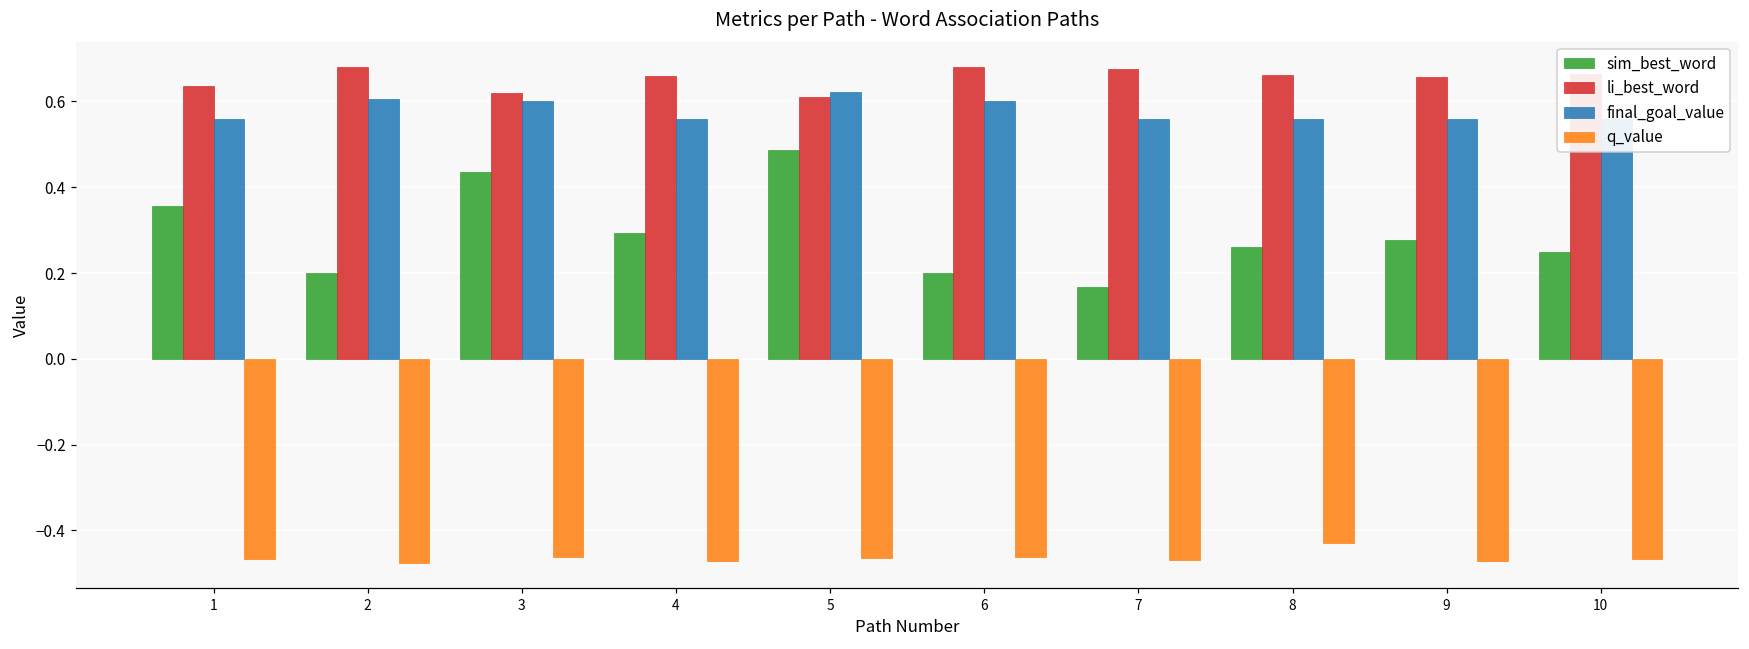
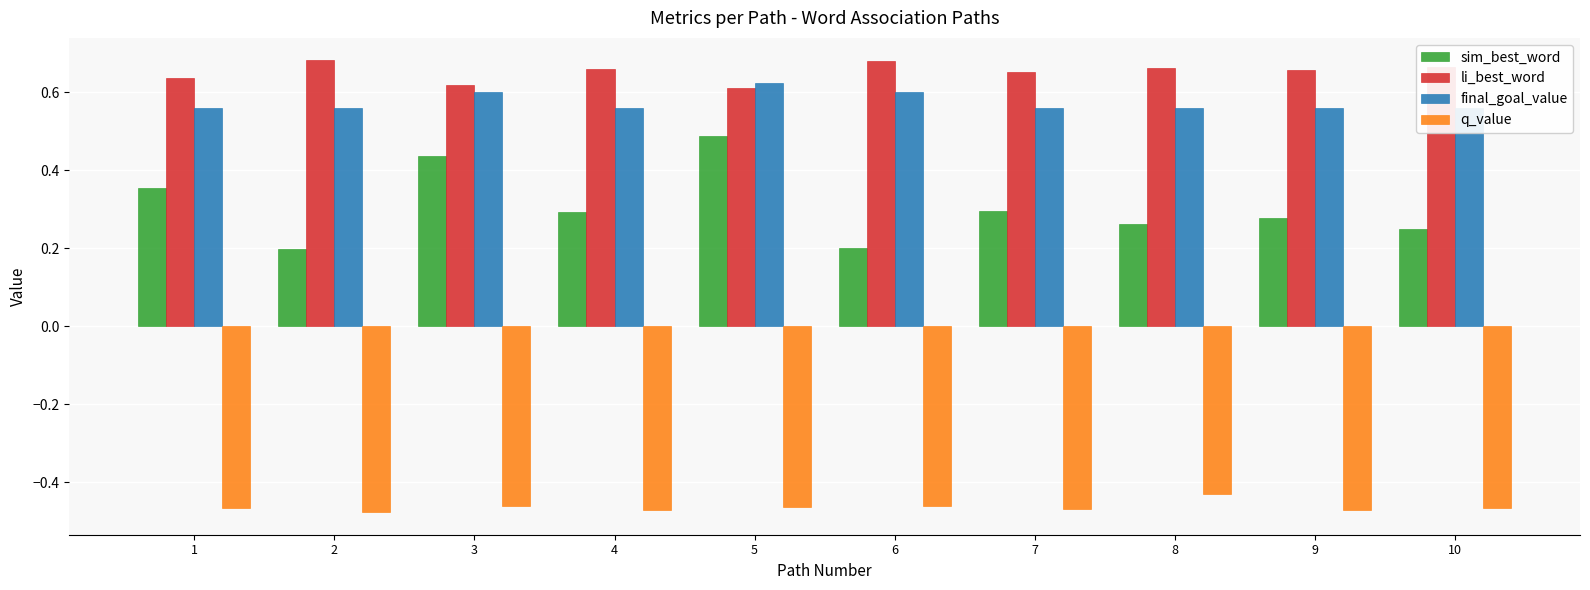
final_goal_value, 2: 0.61 -> 0.56
sim_best_word, 7: 0.17 -> 0.29
li_best_word, 7: 0.68 -> 0.65
